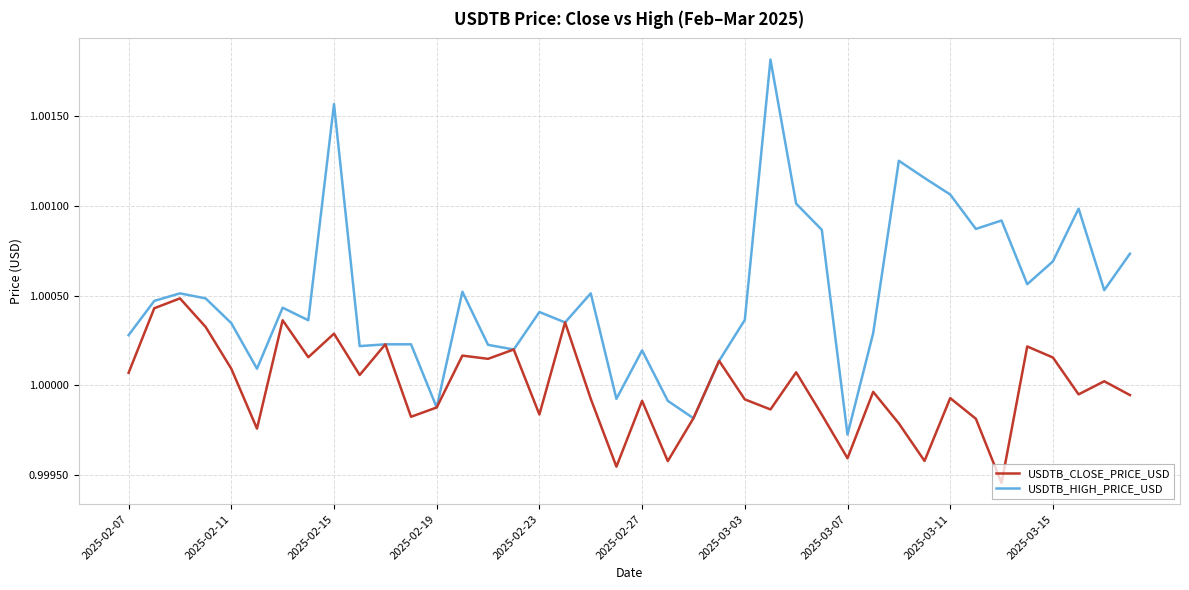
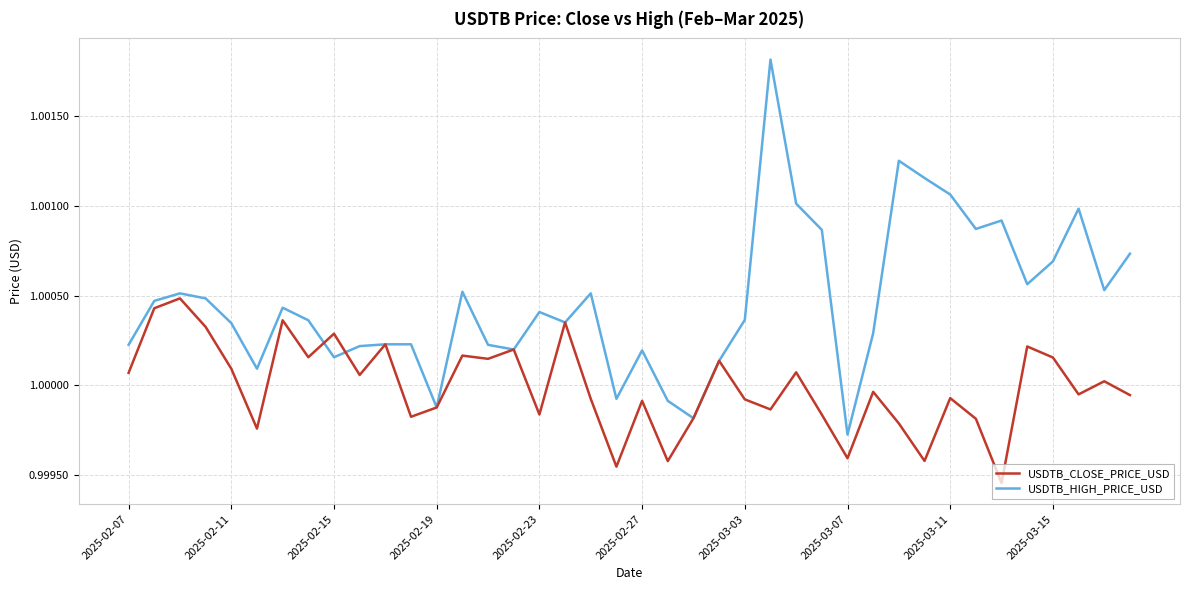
USDTB_HIGH_PRICE_USD, 2025-02-07: 1.00028 -> 1.00023
USDTB_HIGH_PRICE_USD, 2025-02-15: 1.00157 -> 1.00016
